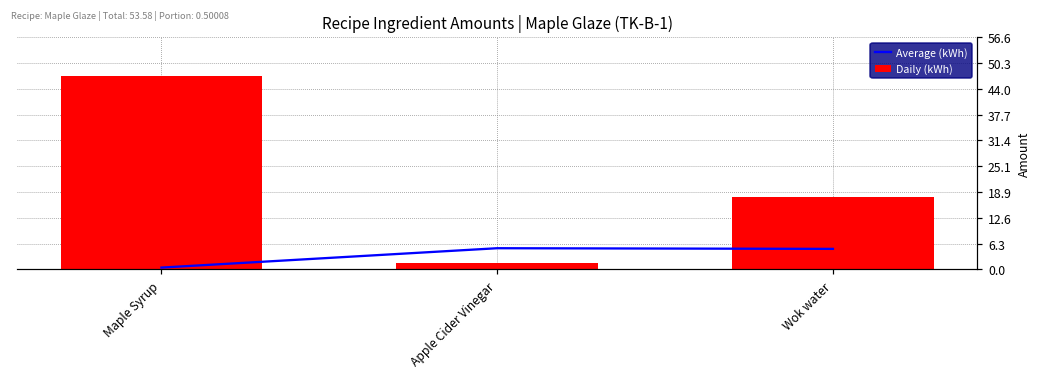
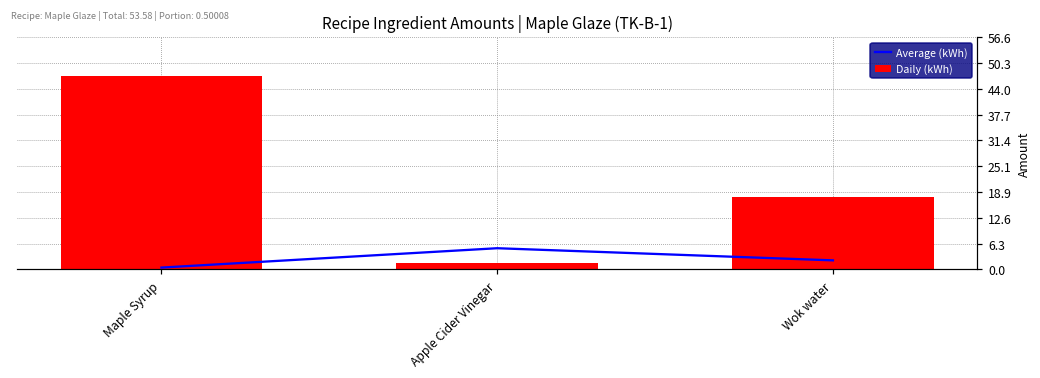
Average (kWh), Wok water: 5 -> 2
